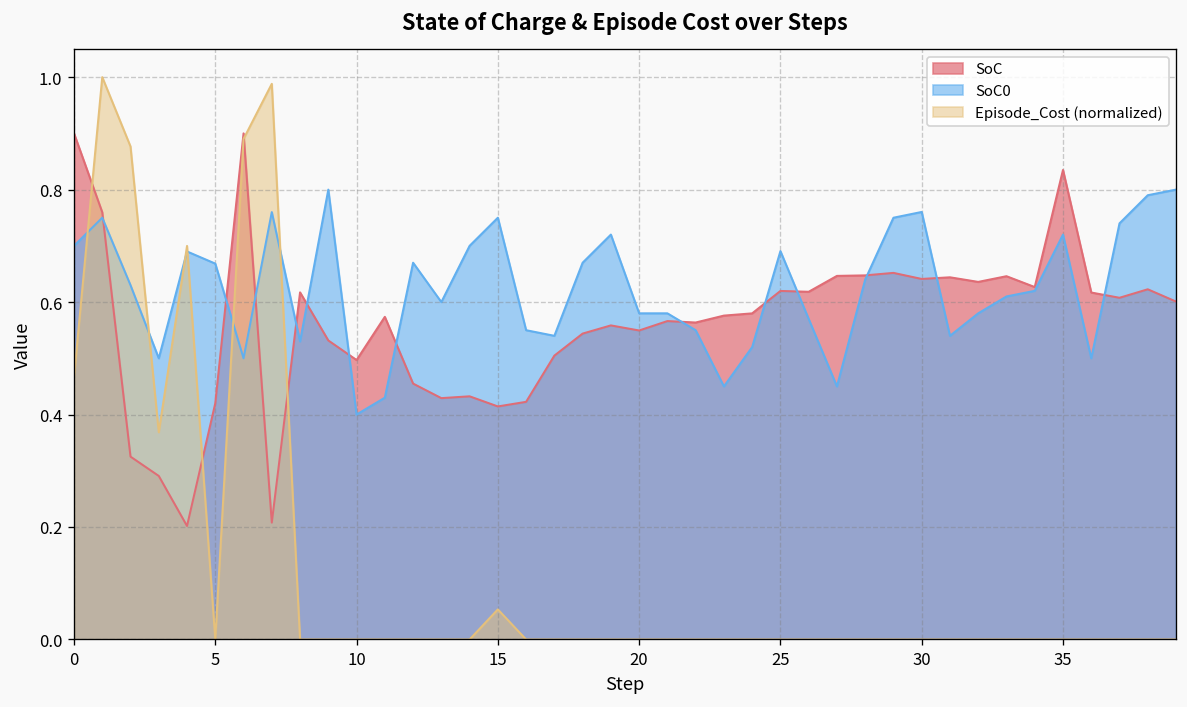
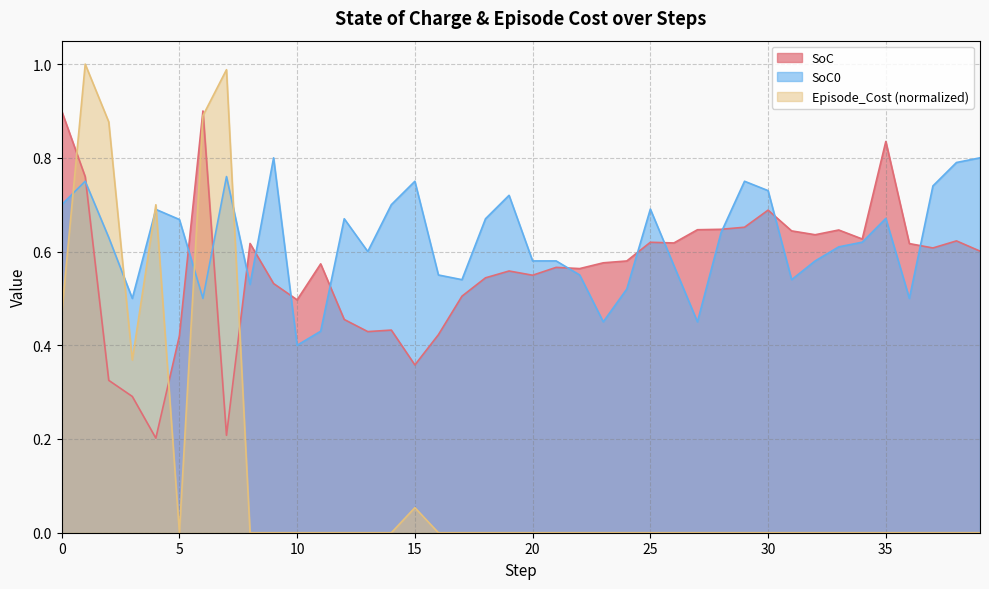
SoC, 15: 0.41 -> 0.36
SoC, 30: 0.64 -> 0.69
SoC0, 30: 0.76 -> 0.73
SoC0, 35: 0.72 -> 0.67
